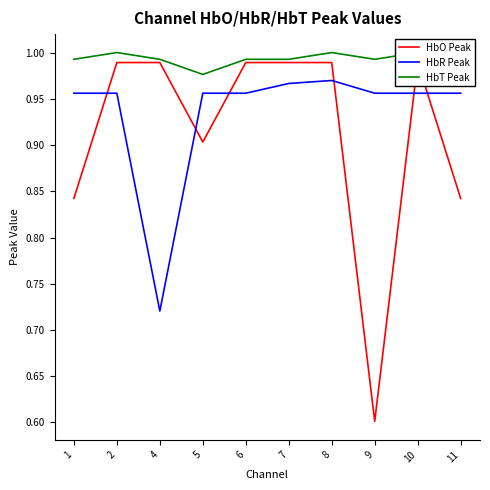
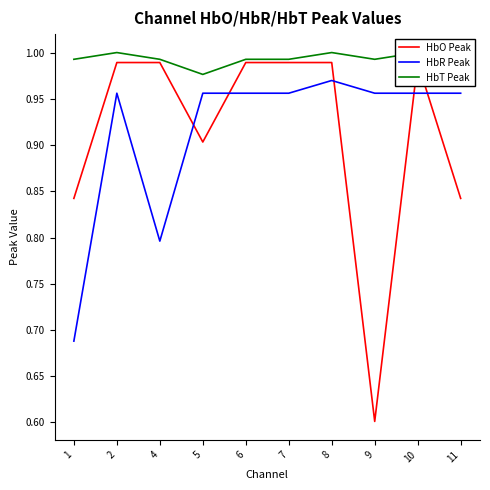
HbR Peak, 1: 0.96 -> 0.69
HbR Peak, 4: 0.72 -> 0.80
HbR Peak, 7: 0.97 -> 0.96
